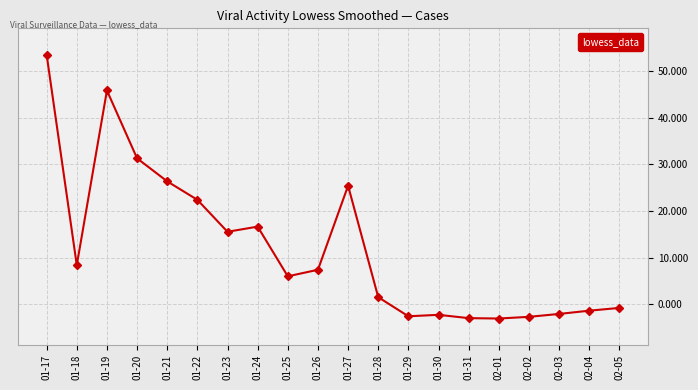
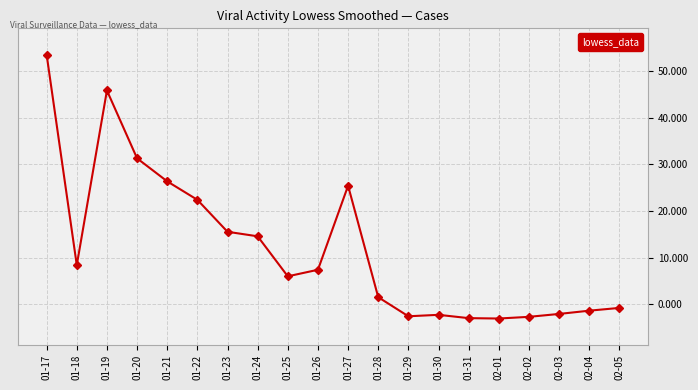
01-24: 17 -> 15
